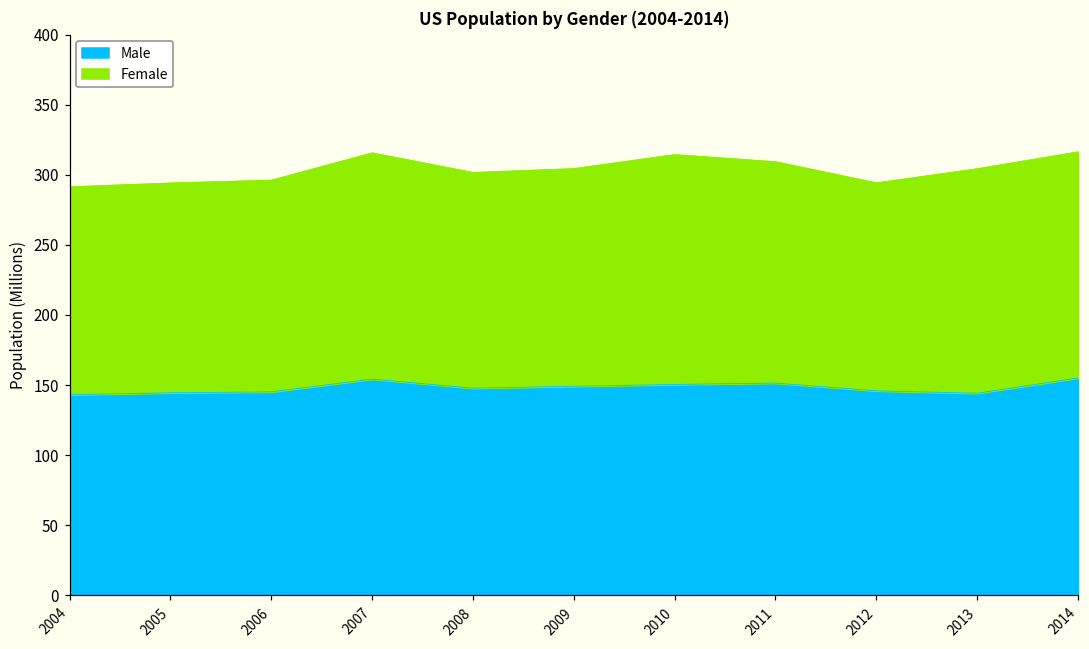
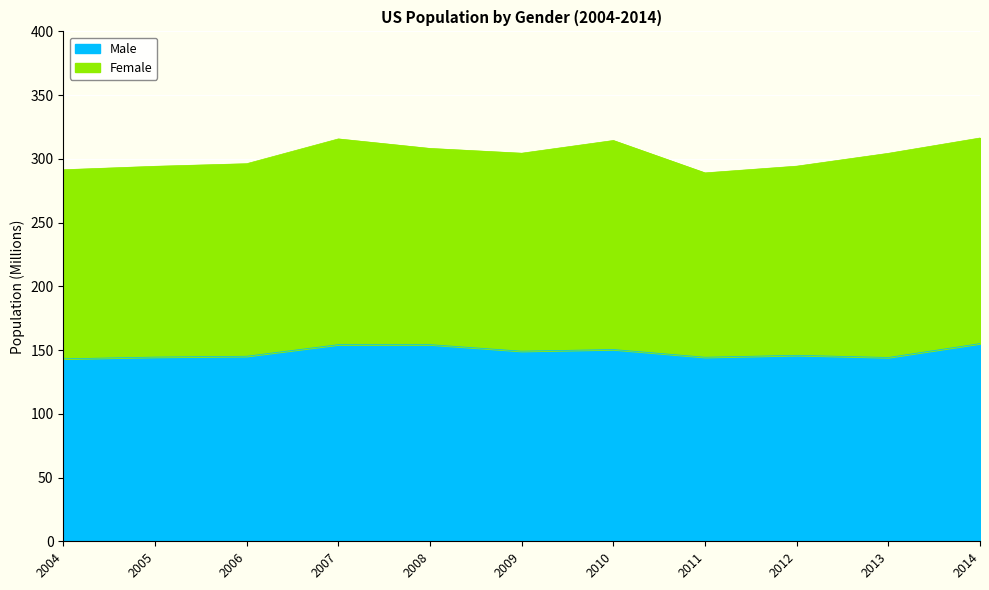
Male, 2008: 148 -> 154
Male, 2011: 151 -> 144
Female, 2011: 158 -> 145
